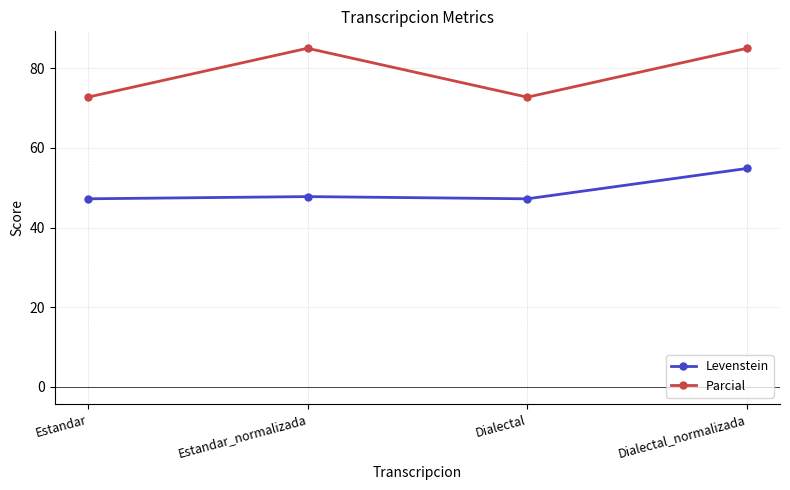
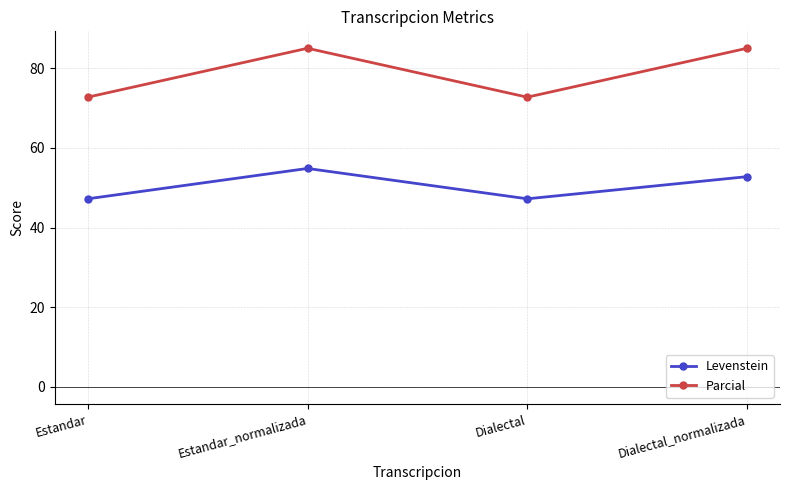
Levenstein, Estandar_normalizada: 48 -> 55
Levenstein, Dialectal_normalizada: 55 -> 53
